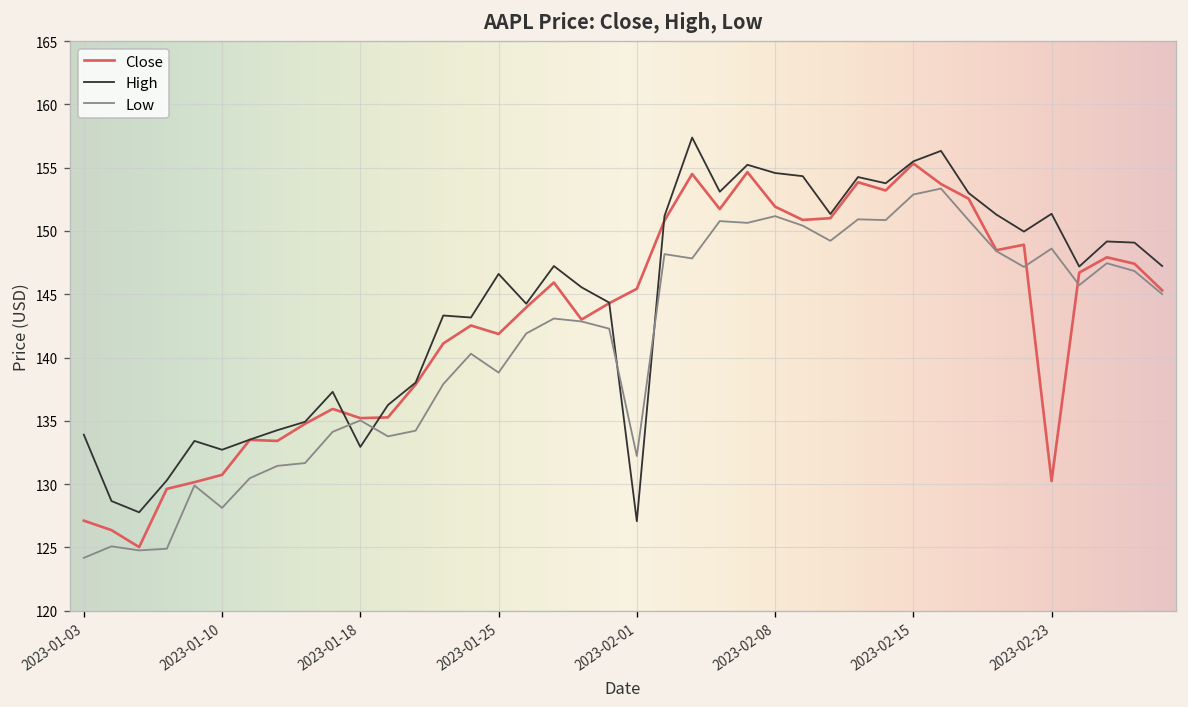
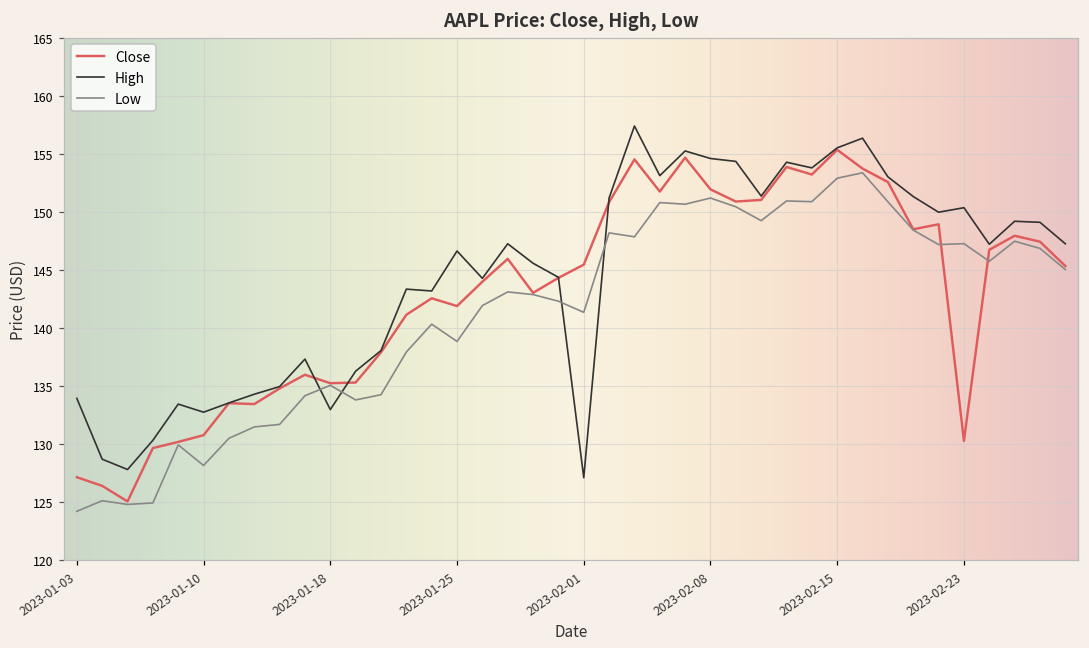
Low, 2023-02-01: 132.2 -> 141.3
High, 2023-02-23: 151.4 -> 150.3
Low, 2023-02-23: 148.6 -> 147.2
